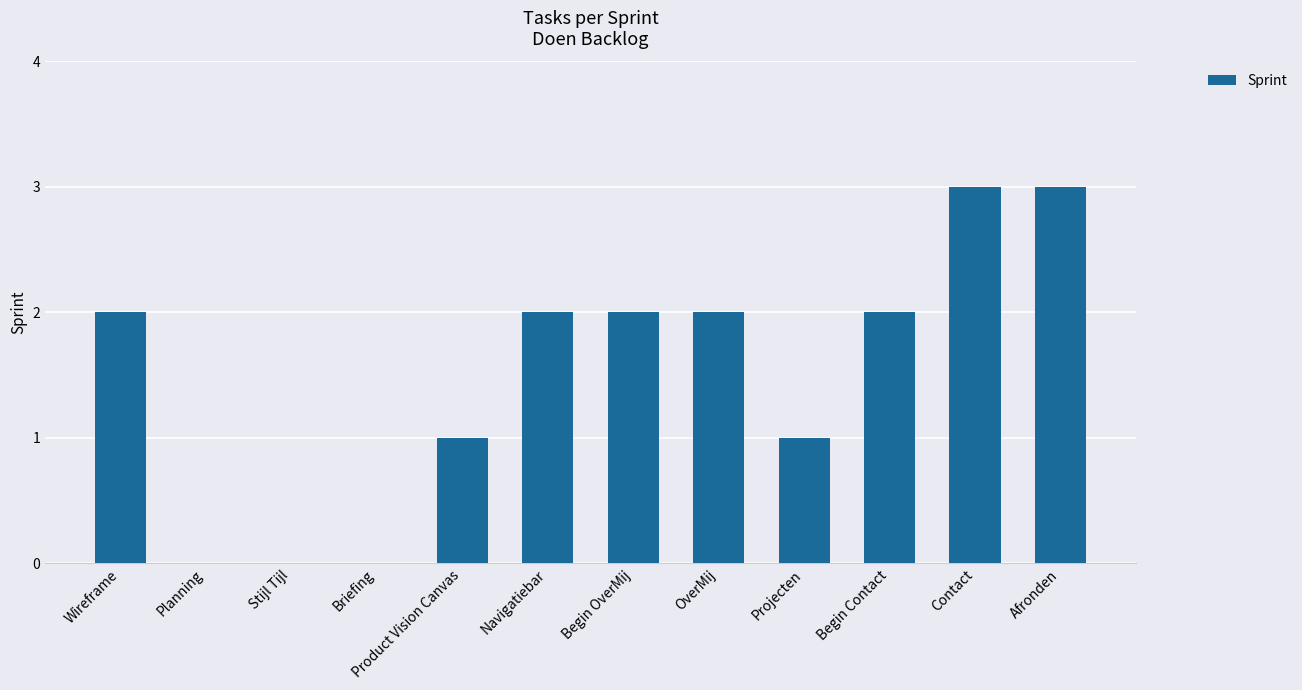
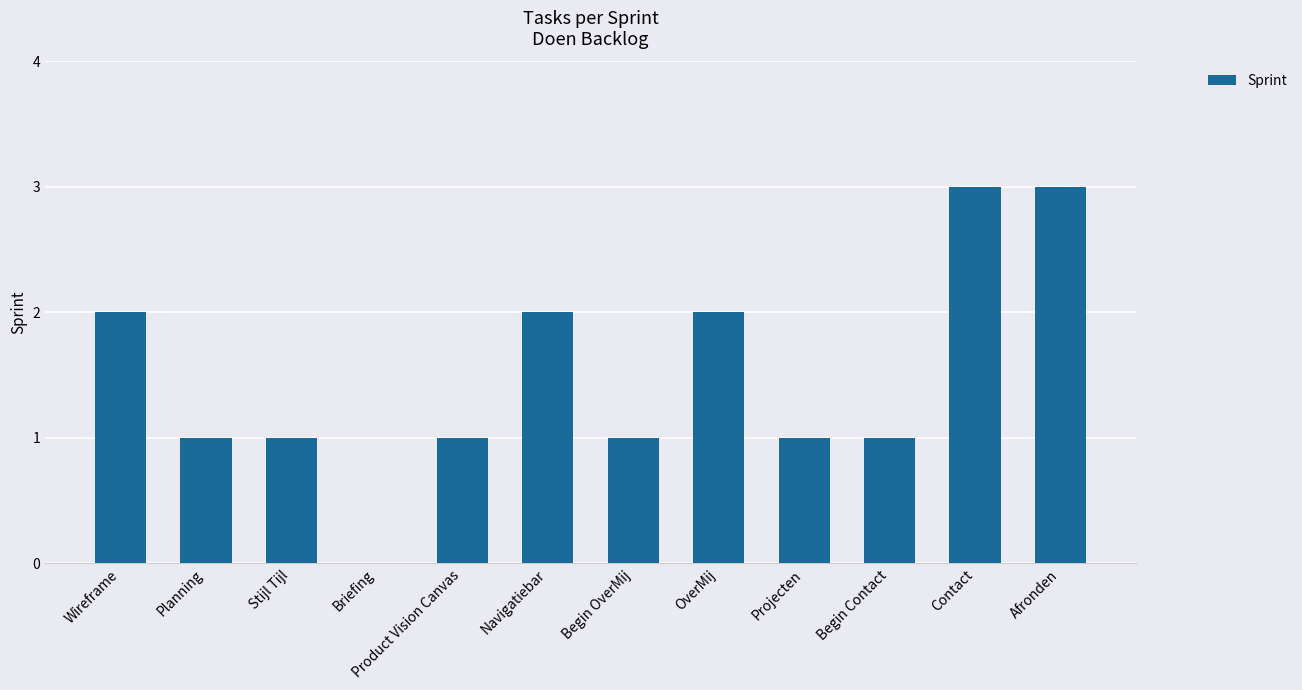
Planning: 0 -> 1
Stijl Tijl: 0 -> 1
Begin OverMij: 2 -> 1
Begin Contact: 2 -> 1
